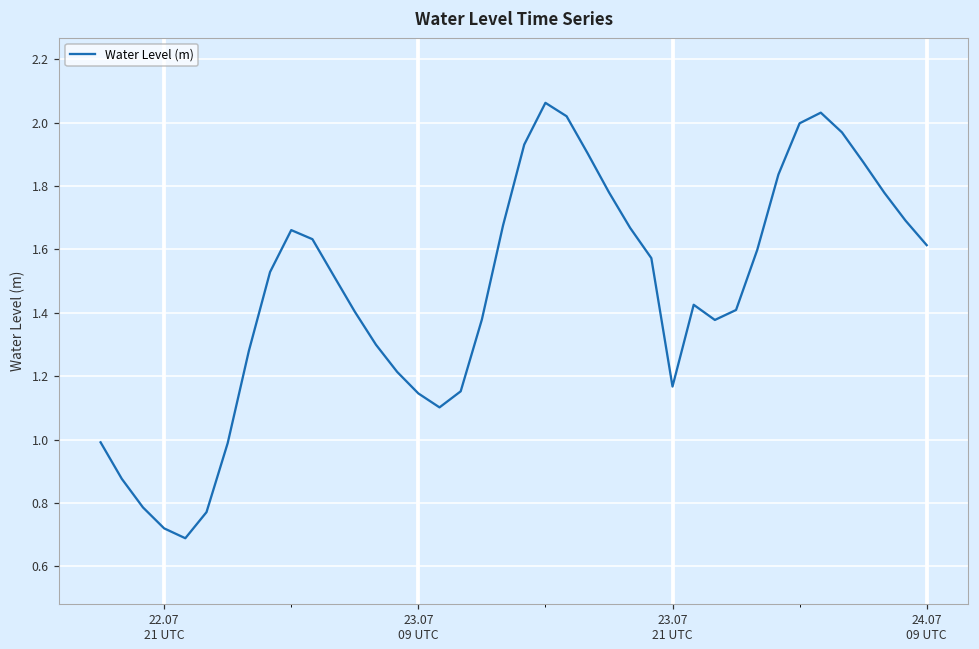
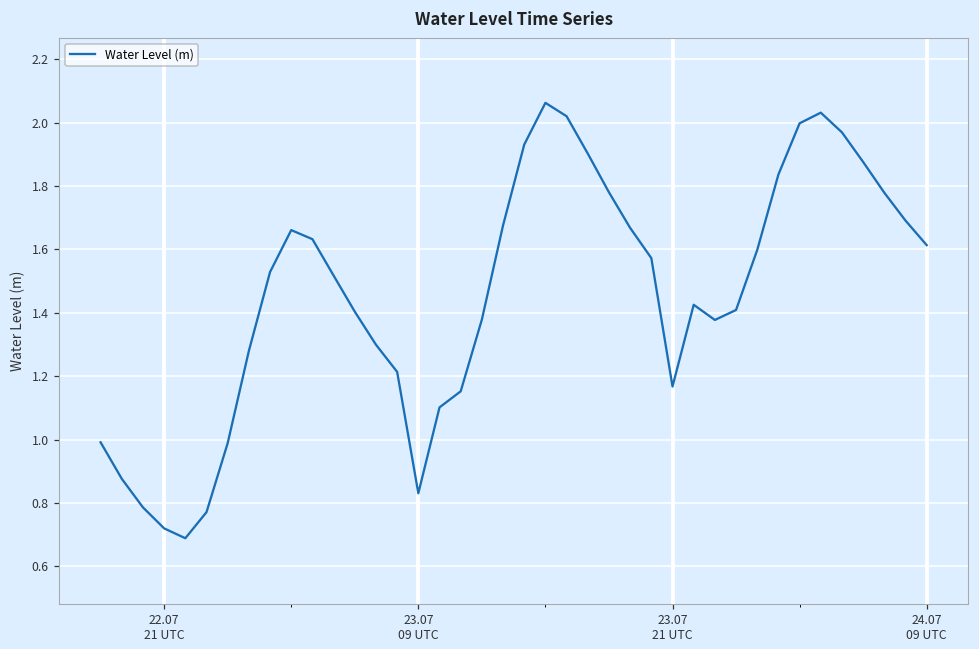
23.07 09 UTC: 1.15 -> 0.83
